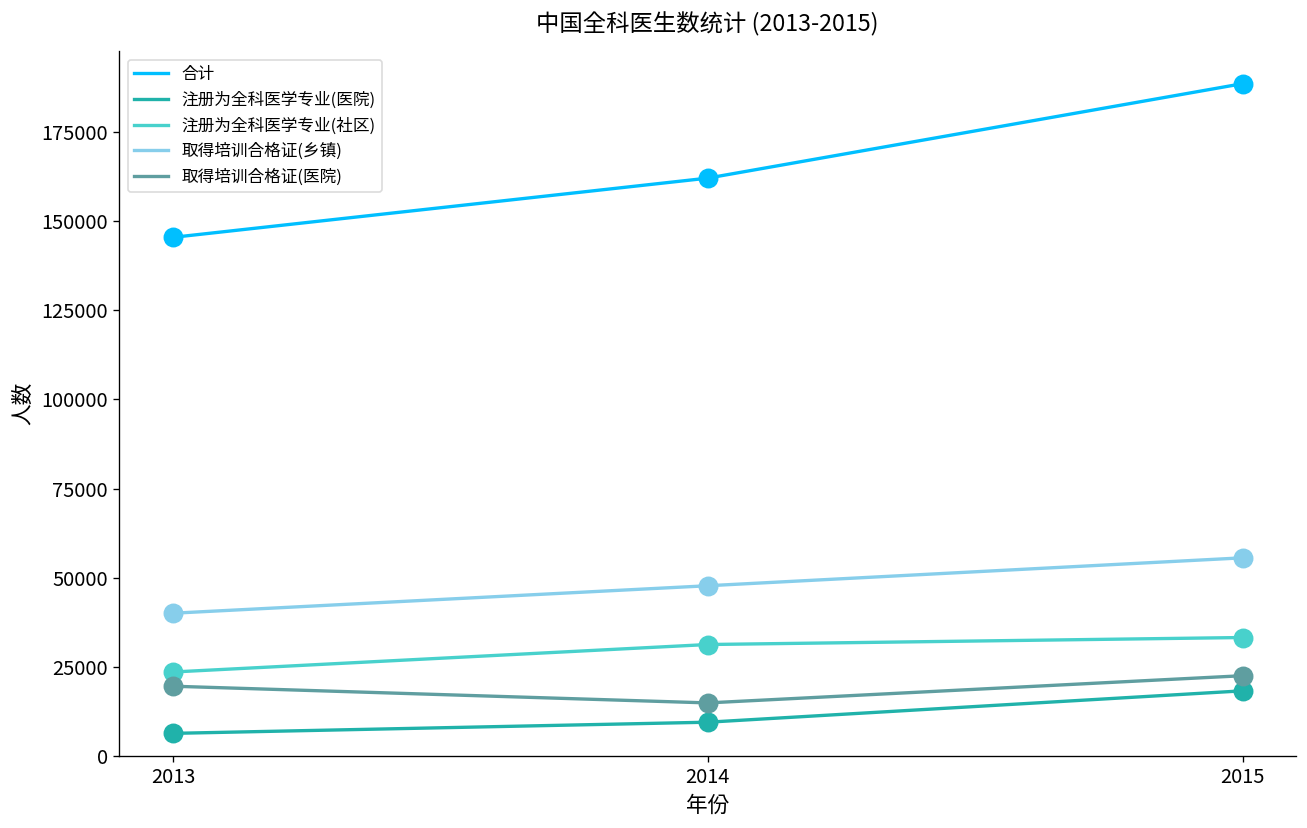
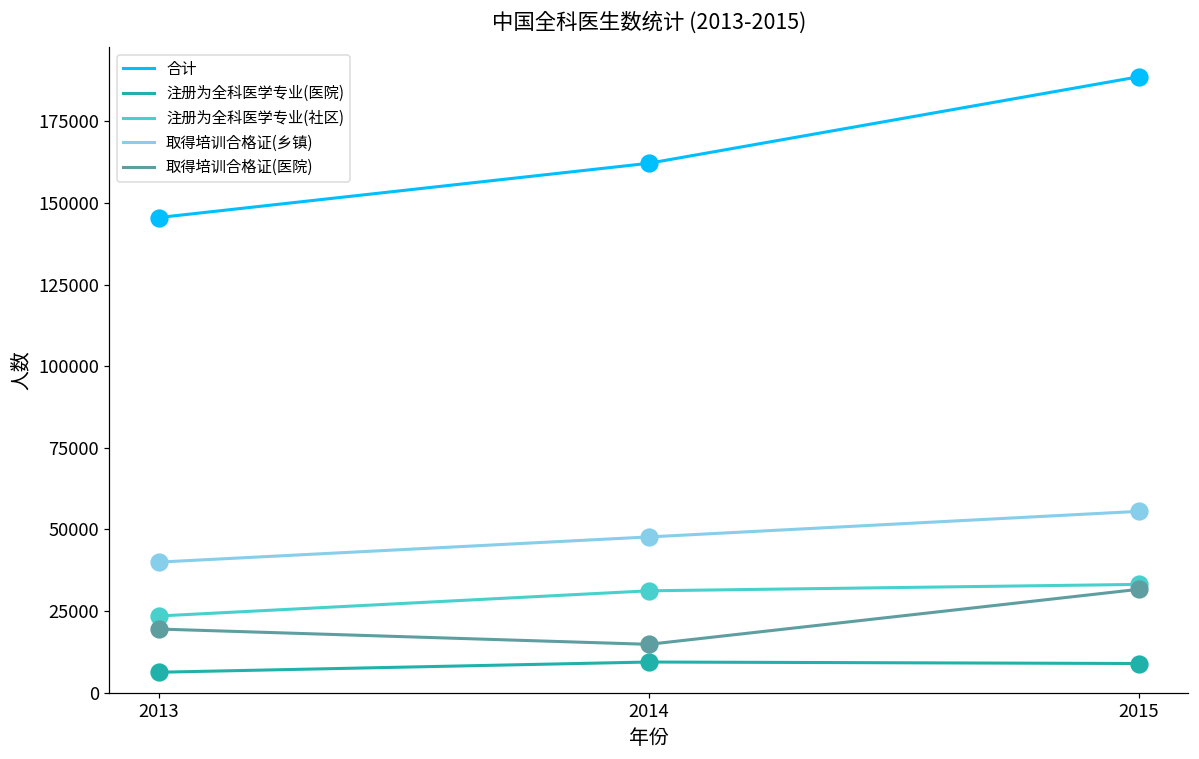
注册为全科医学专业(医院), 2015: 18000 -> 9000
取得培训合格证(医院), 2015: 22000 -> 32000
